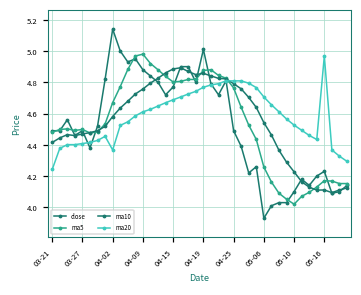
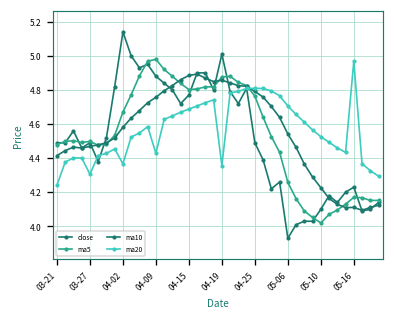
ma20, 03-27: 4.41 -> 4.31
ma20, 04-09: 4.61 -> 4.43
ma20, 04-19: 4.77 -> 4.36
